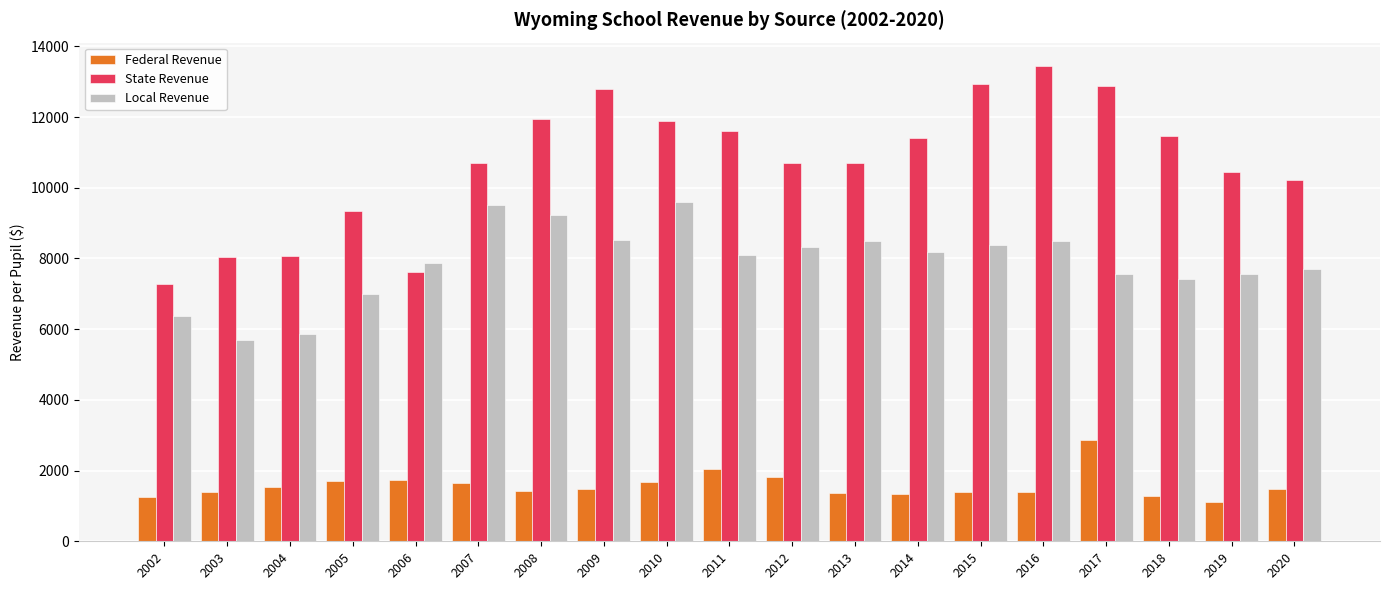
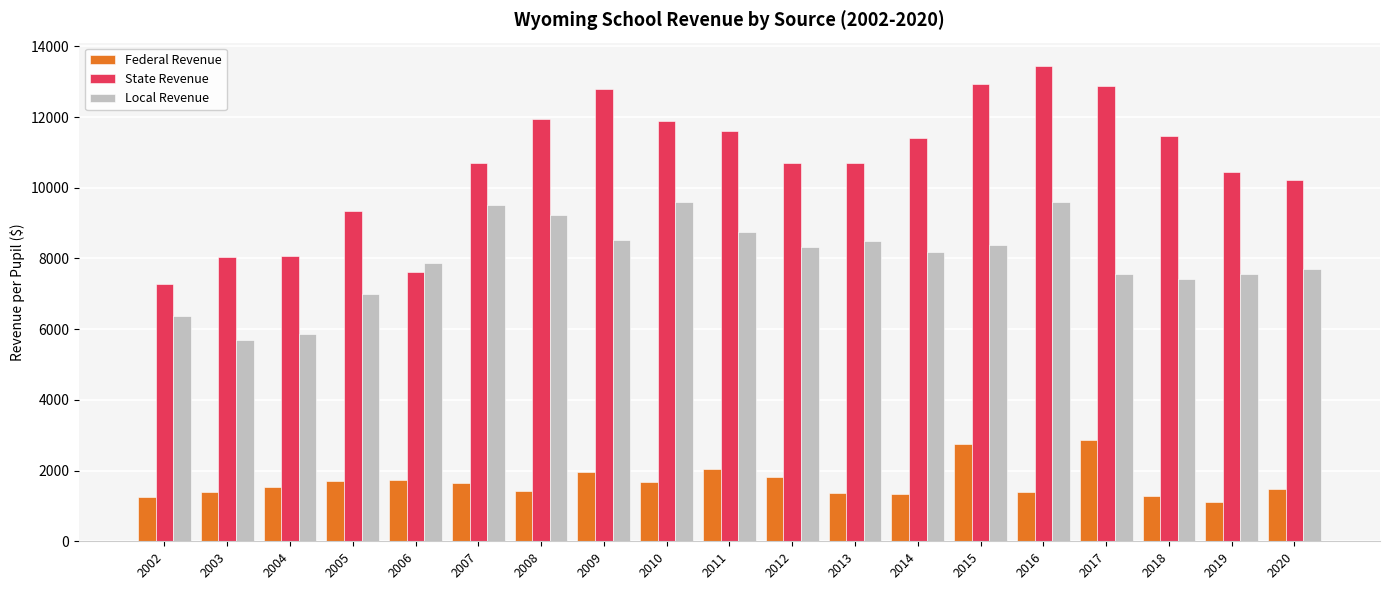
Federal Revenue, 2009: 1500 -> 2000
Local Revenue, 2011: 8100 -> 8800
Federal Revenue, 2015: 1400 -> 2700
Local Revenue, 2016: 8500 -> 9600
